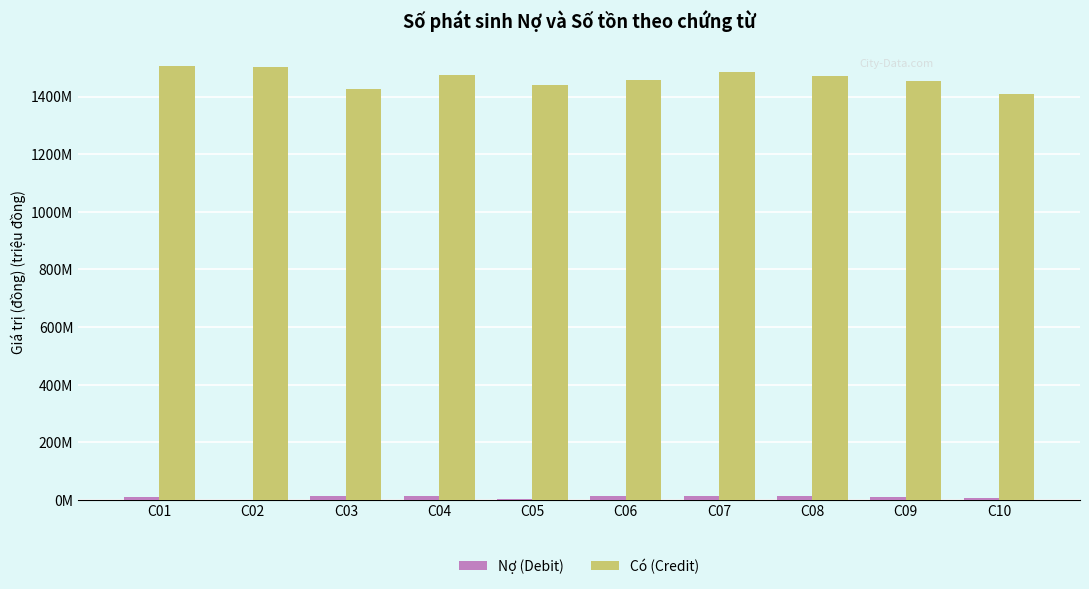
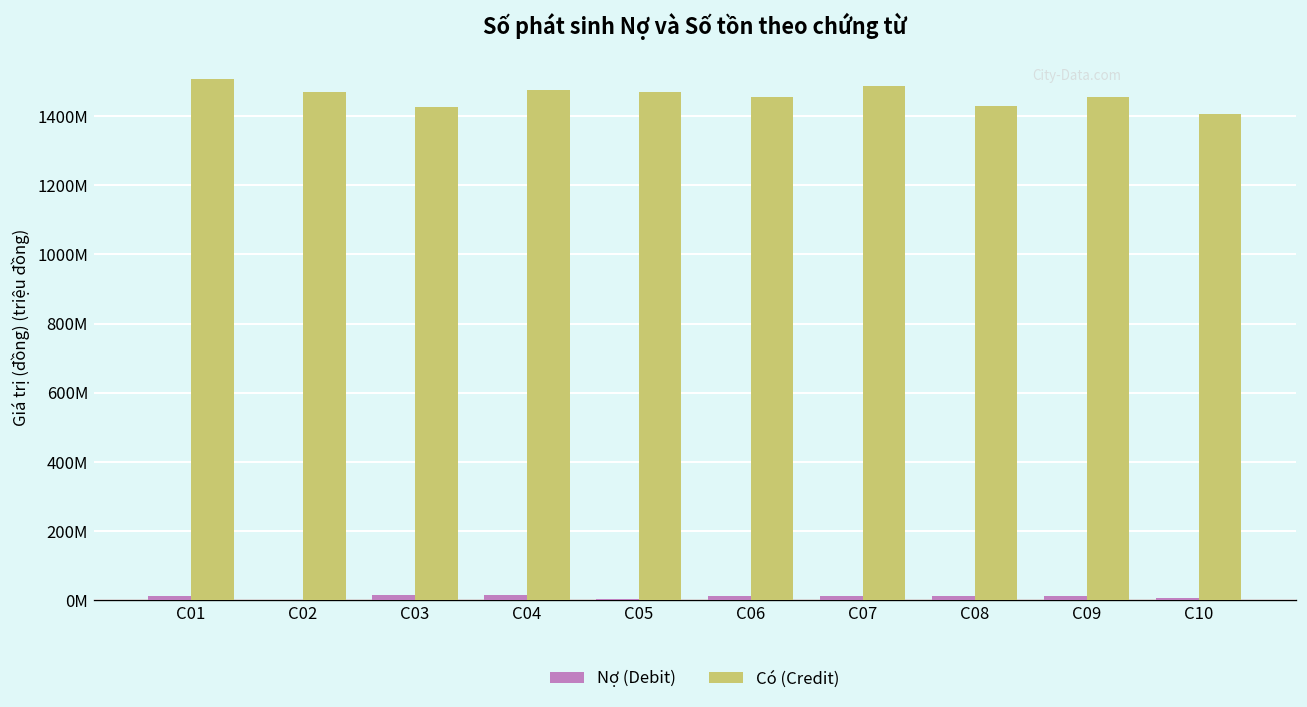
Có (Credit), C02: 1500000000 -> 1470000000
Có (Credit), C05: 1440000000 -> 1470000000
Có (Credit), C08: 1470000000 -> 1430000000
